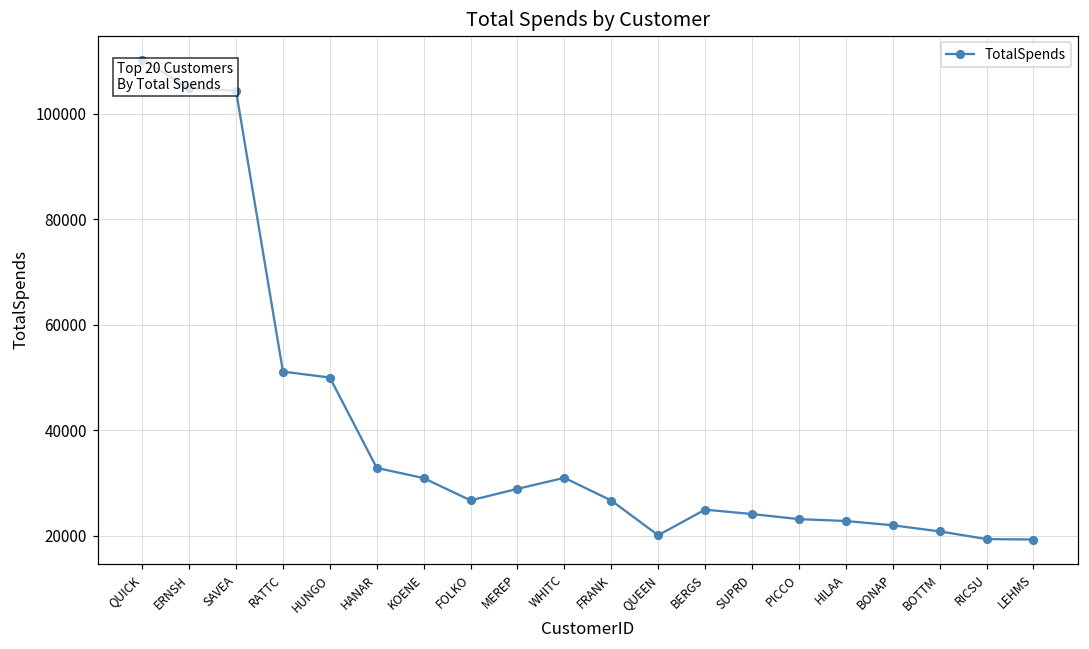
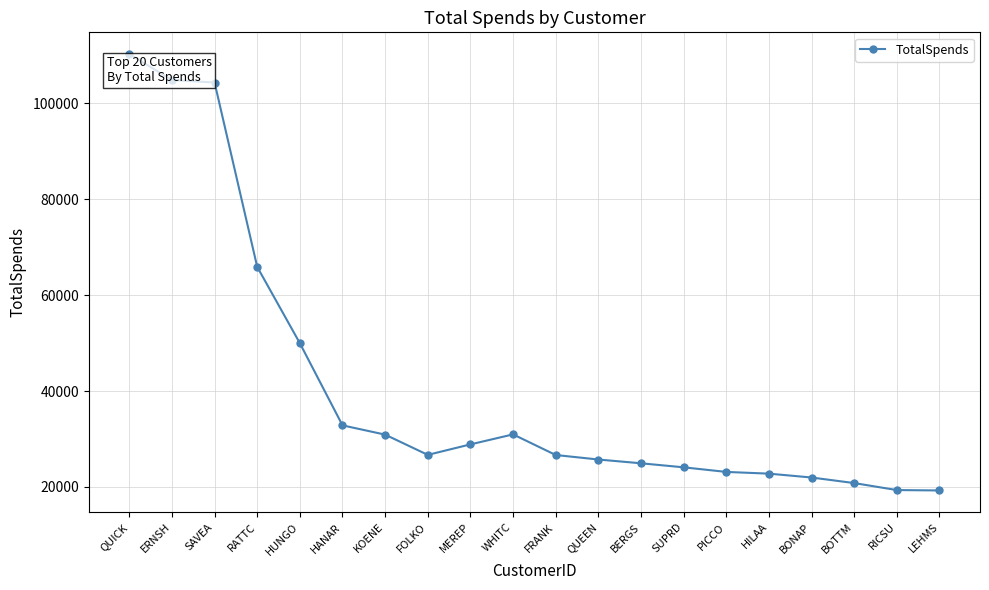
RATTC: 51000 -> 66000
QUEEN: 20000 -> 26000
